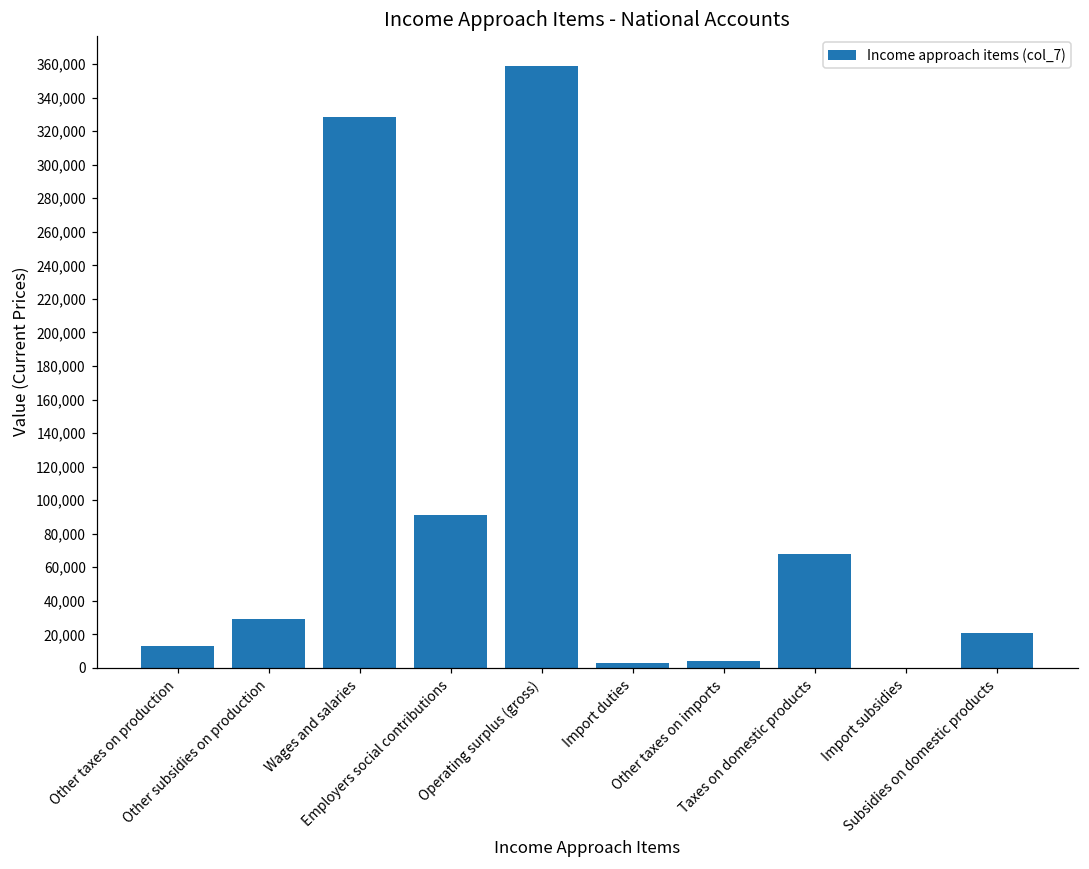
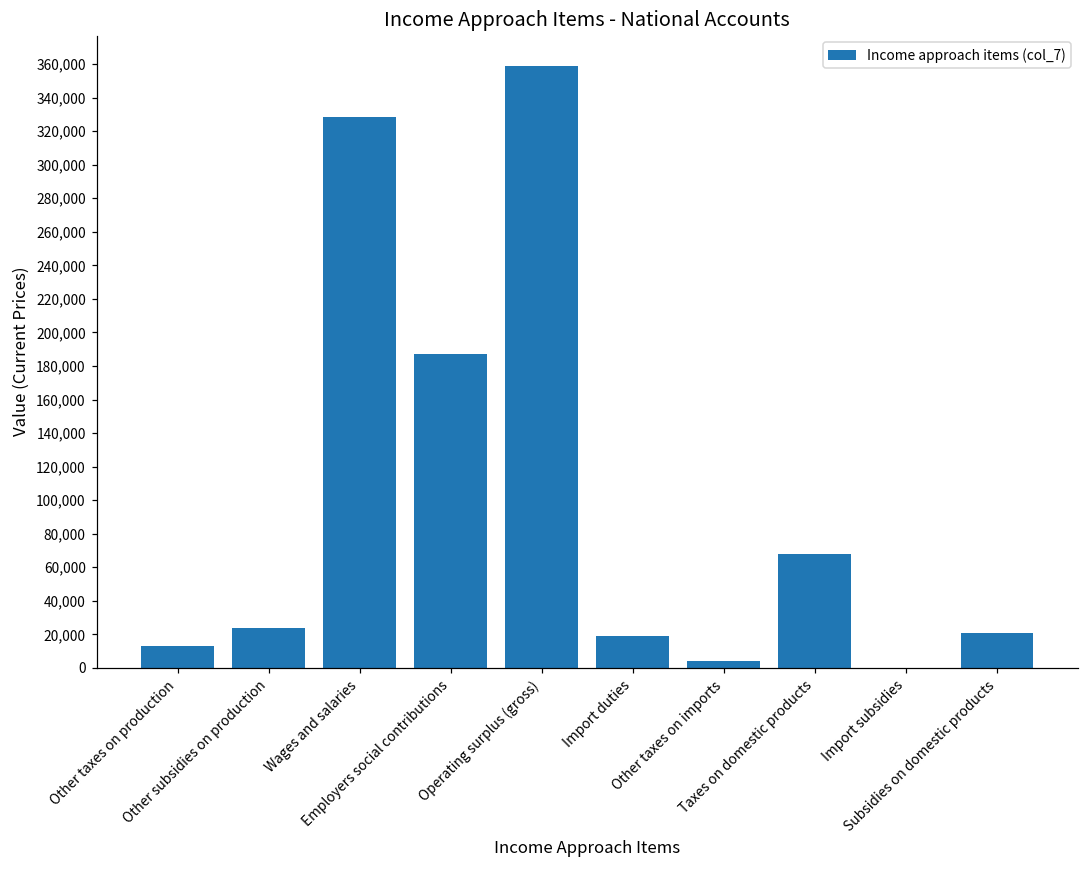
Other subsidies on production: 29,000 -> 24,000
Employers social contributions: 91,000 -> 187,000
Import duties: 3,000 -> 19,000
